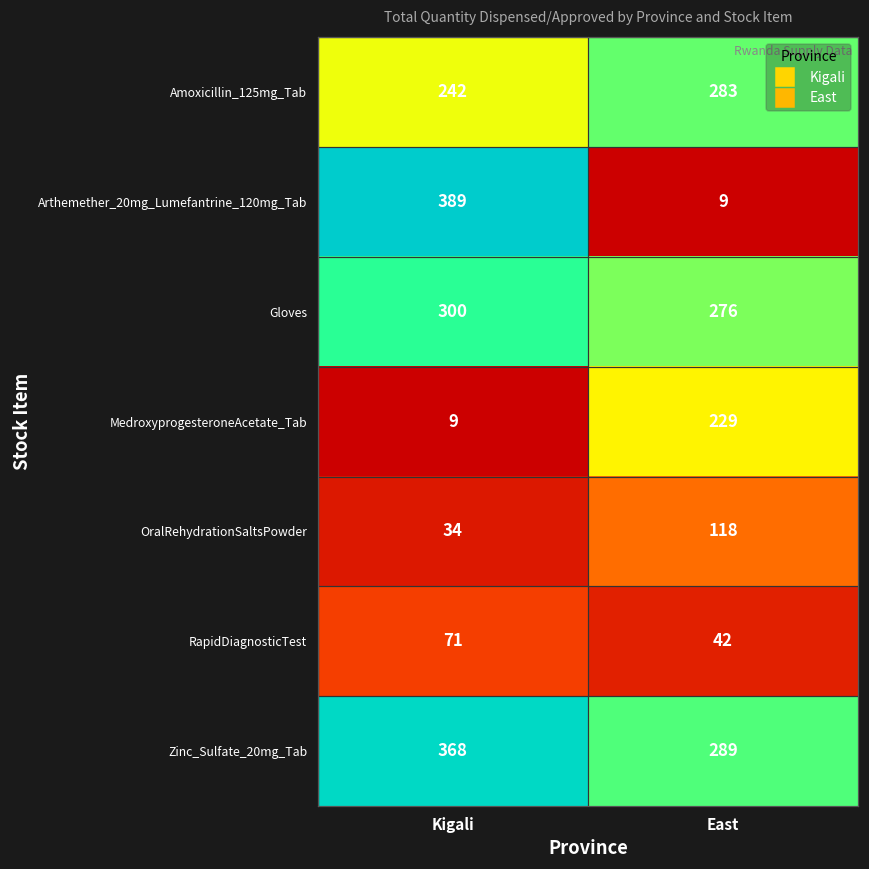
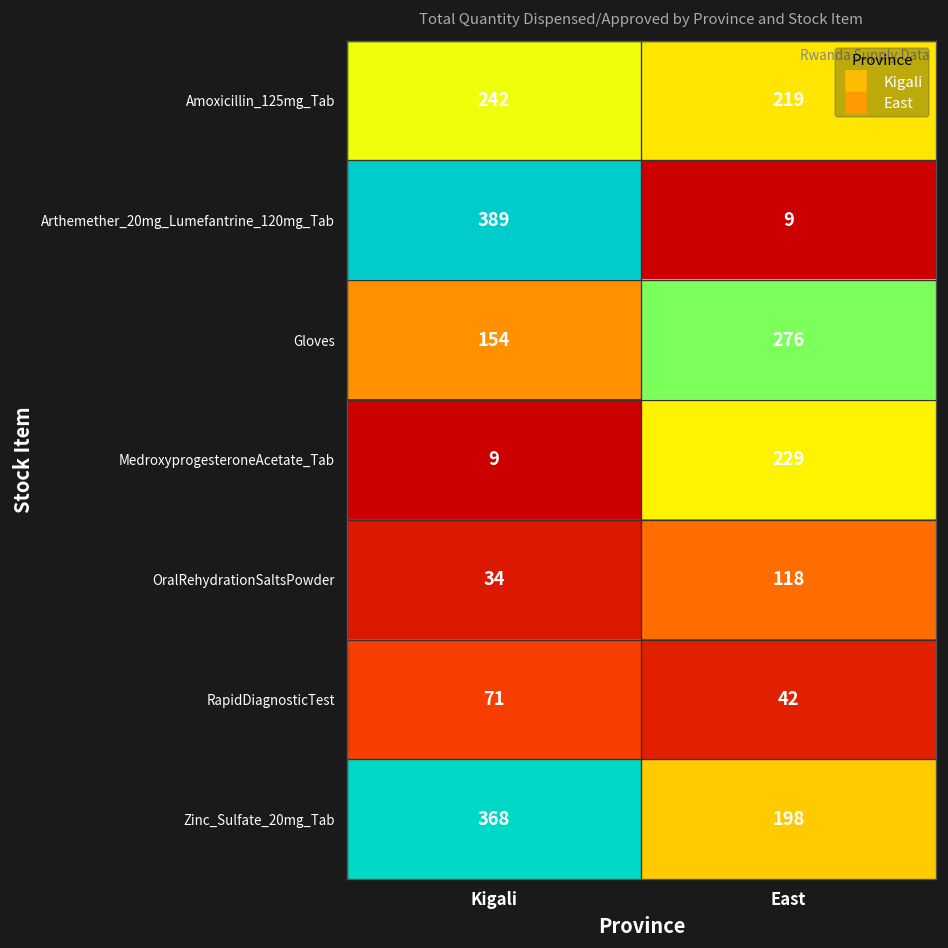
Amoxicillin_125mg_Tab, East: 283 -> 219
Gloves, Kigali: 300 -> 154
Zinc_Sulfate_20mg_Tab, East: 289 -> 198
